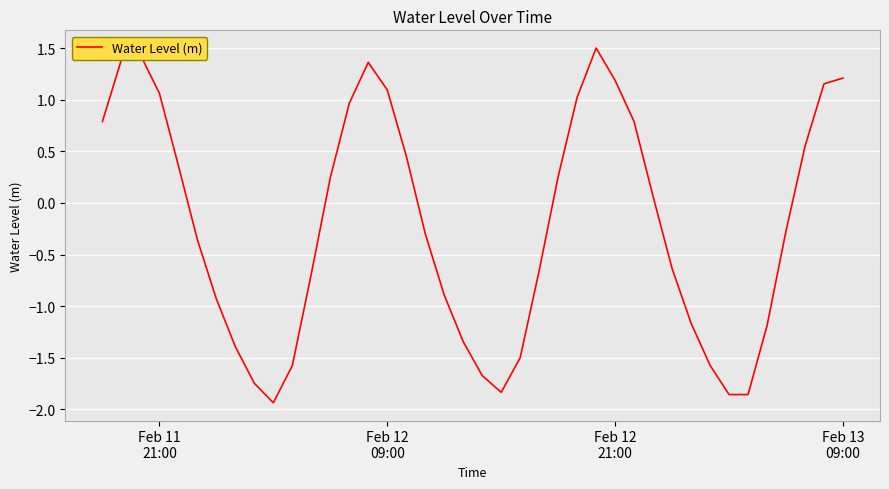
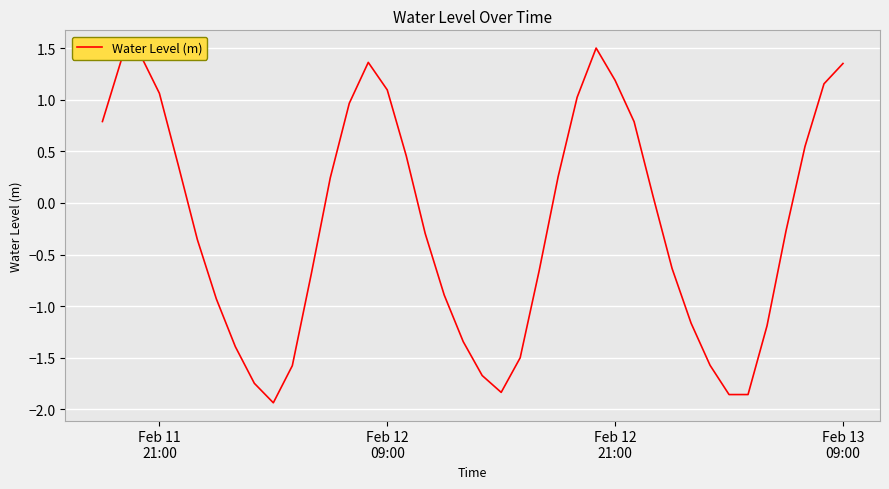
Feb 13 09:00: 1.21 -> 1.35
